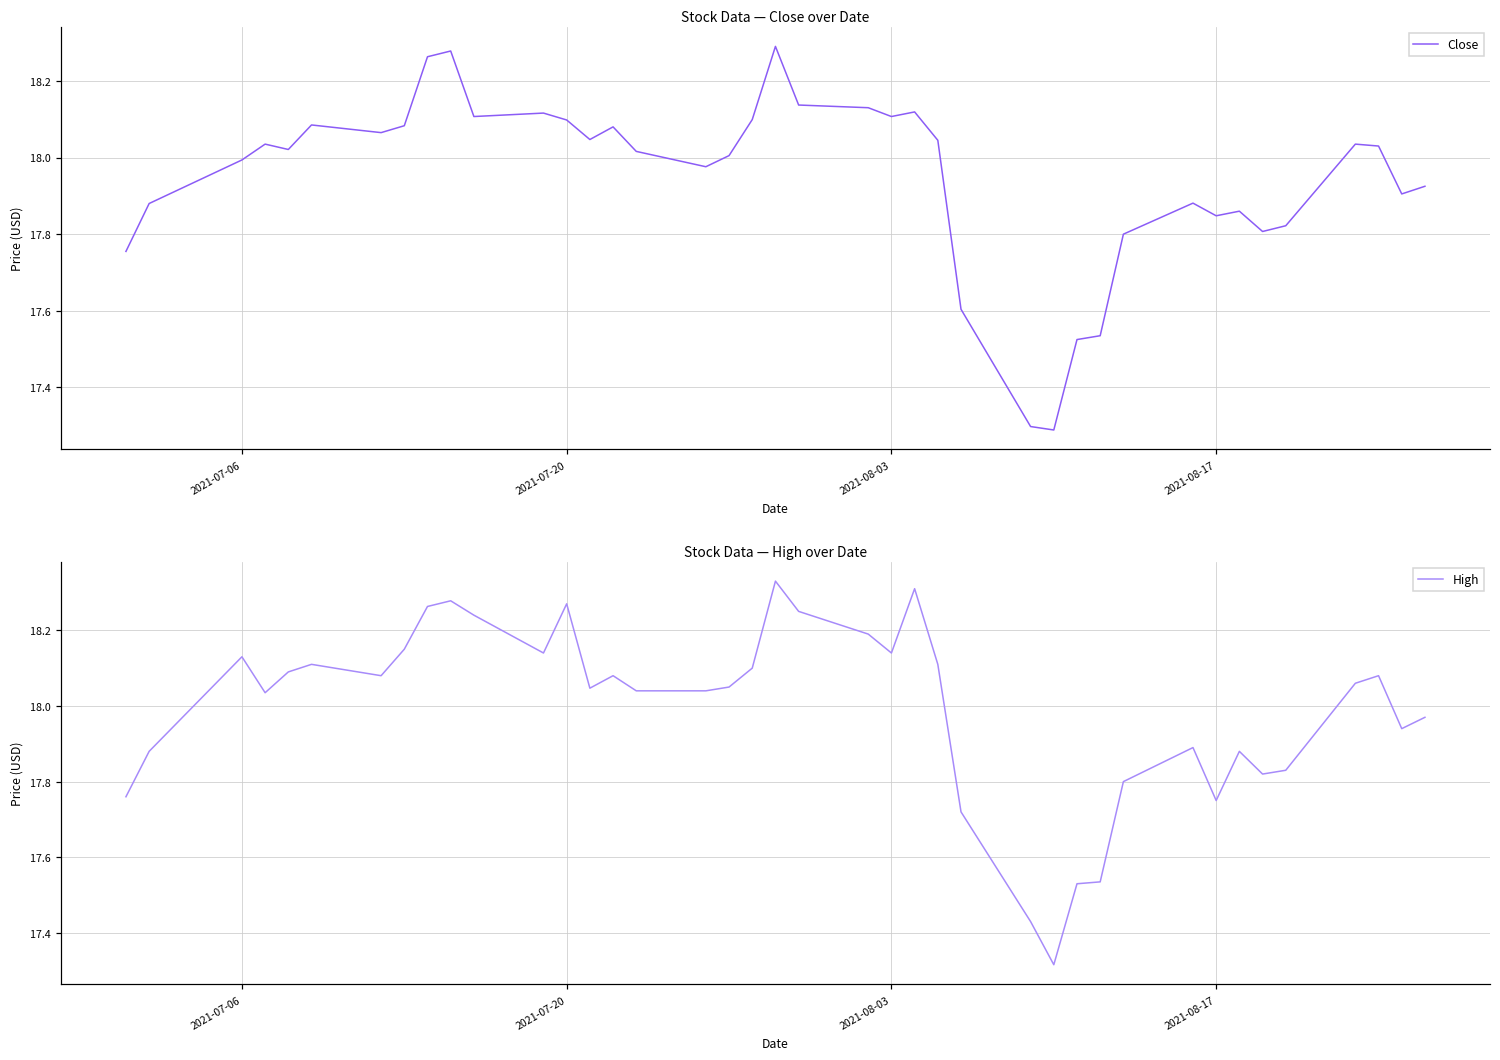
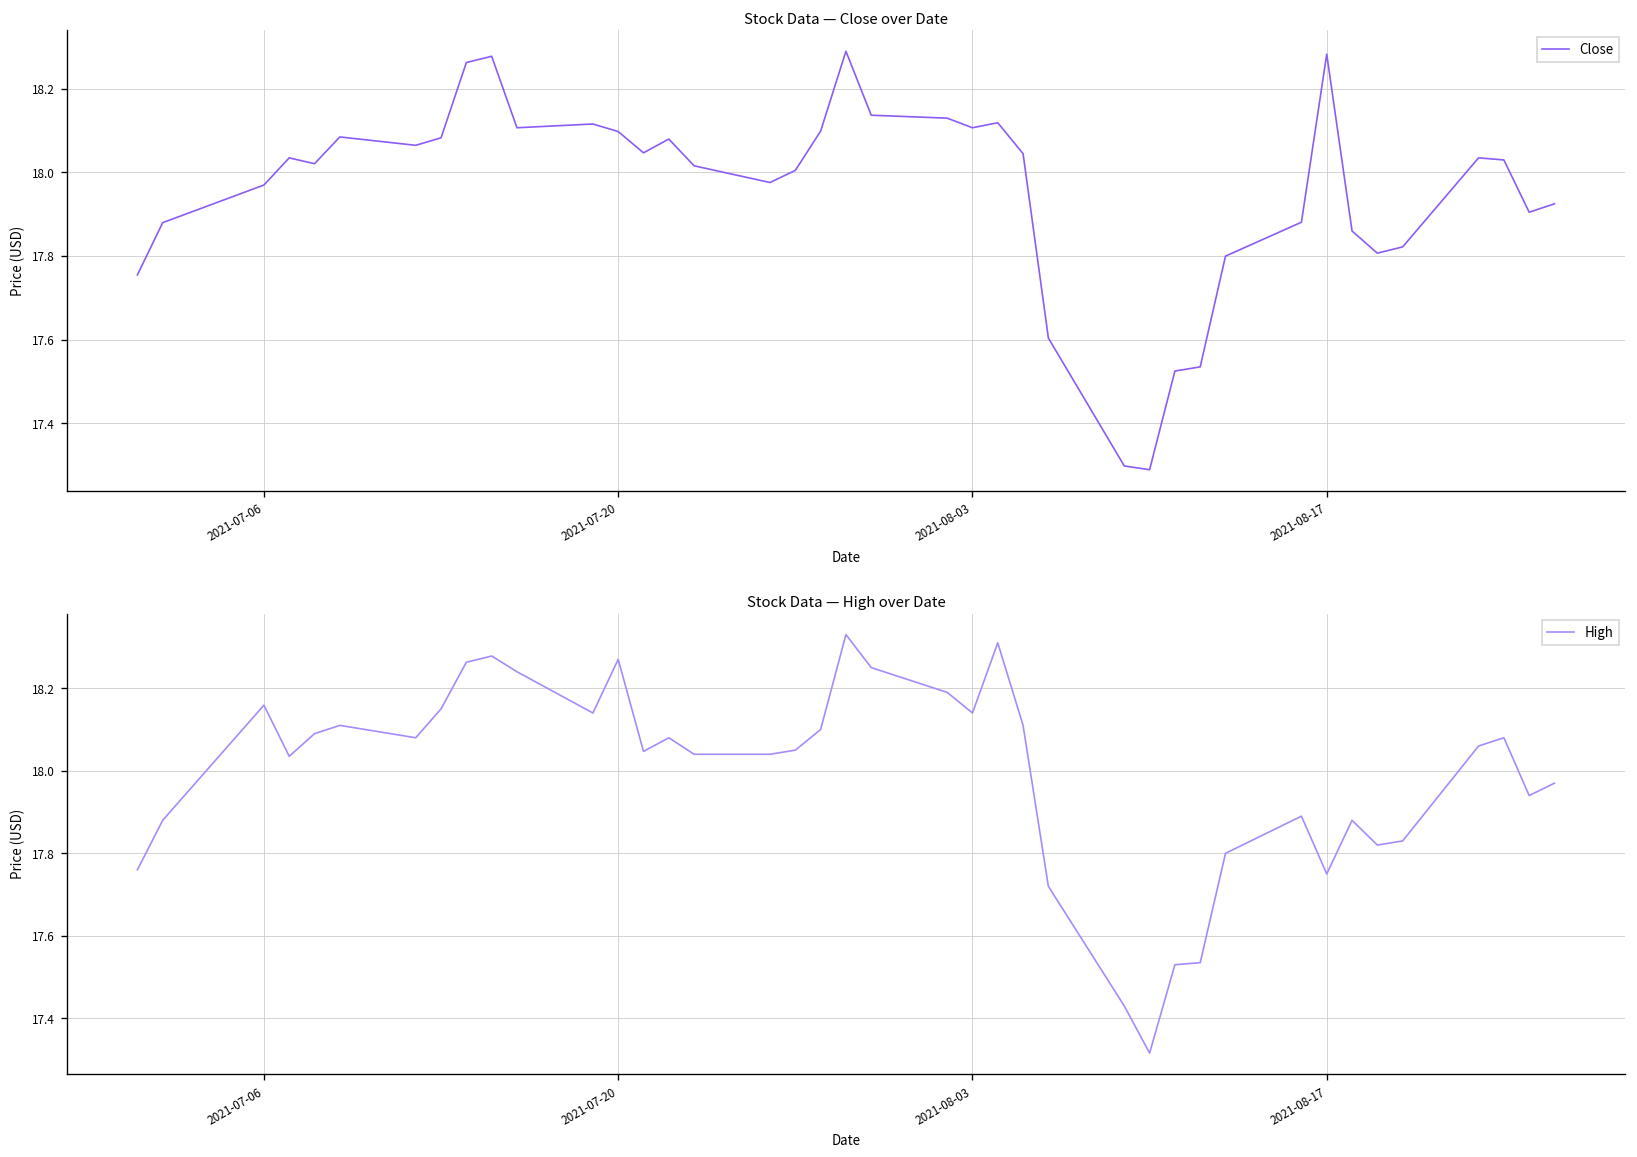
Stock Data — Close over Date, 2021-07-06: 17.99 -> 17.97
Stock Data — Close over Date, 2021-08-17: 17.85 -> 18.28
Stock Data — High over Date, 2021-07-06: 18.13 -> 18.16
